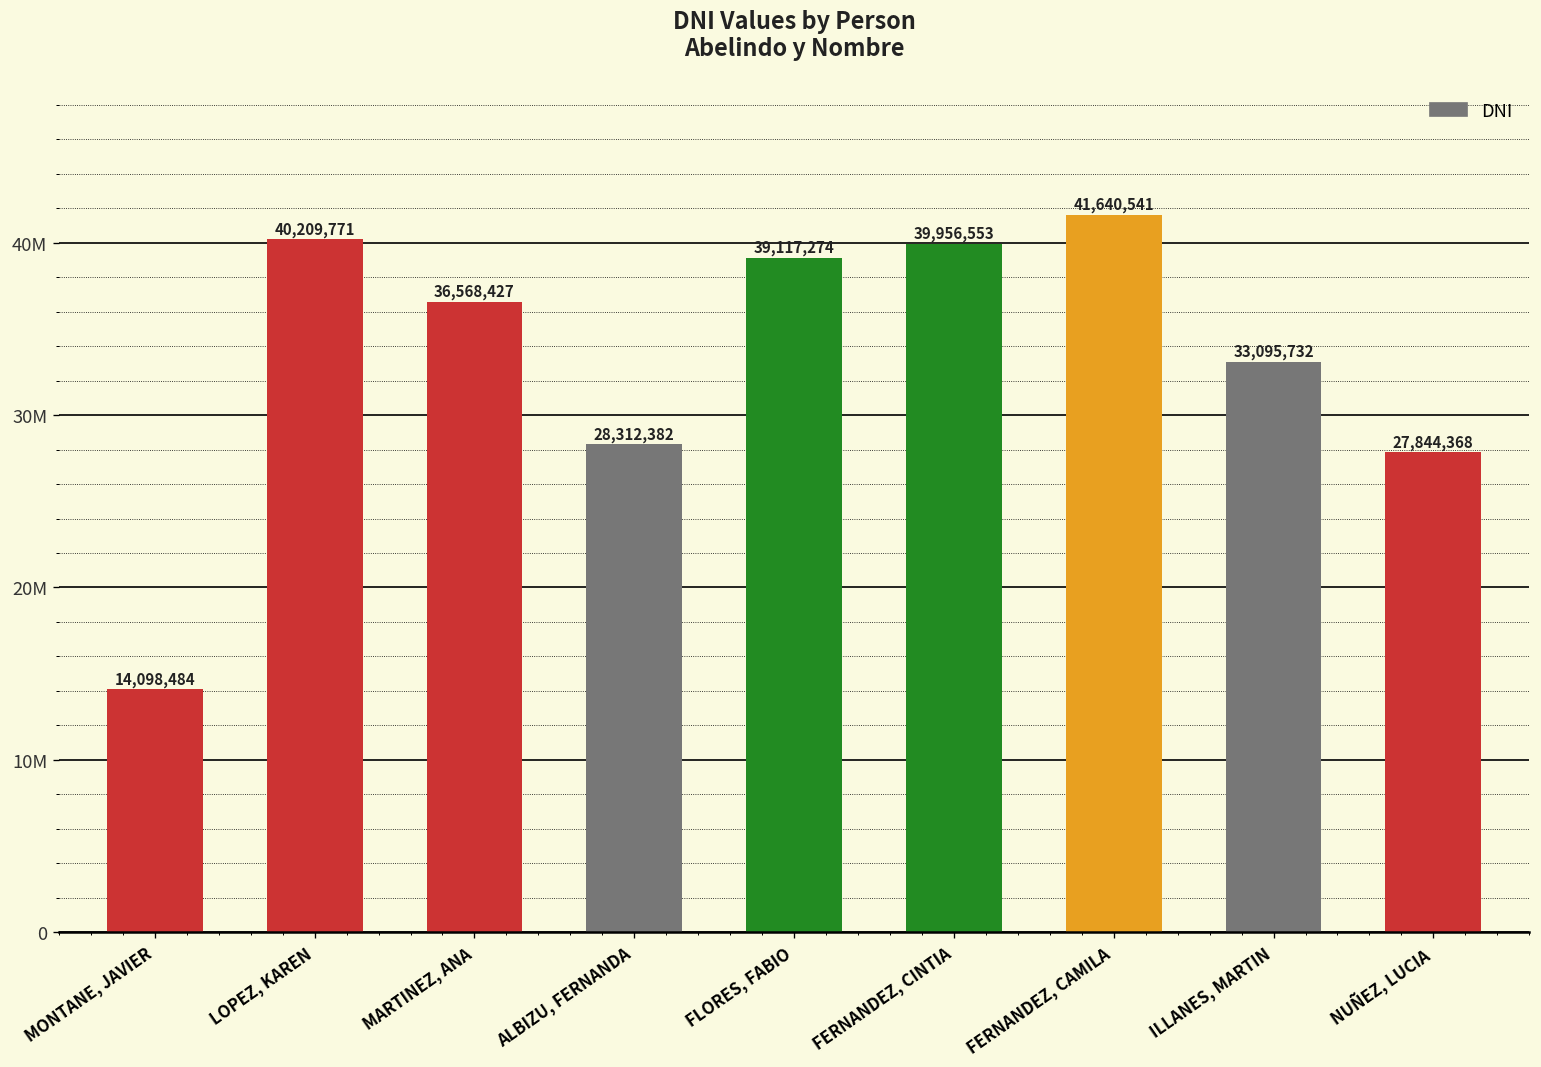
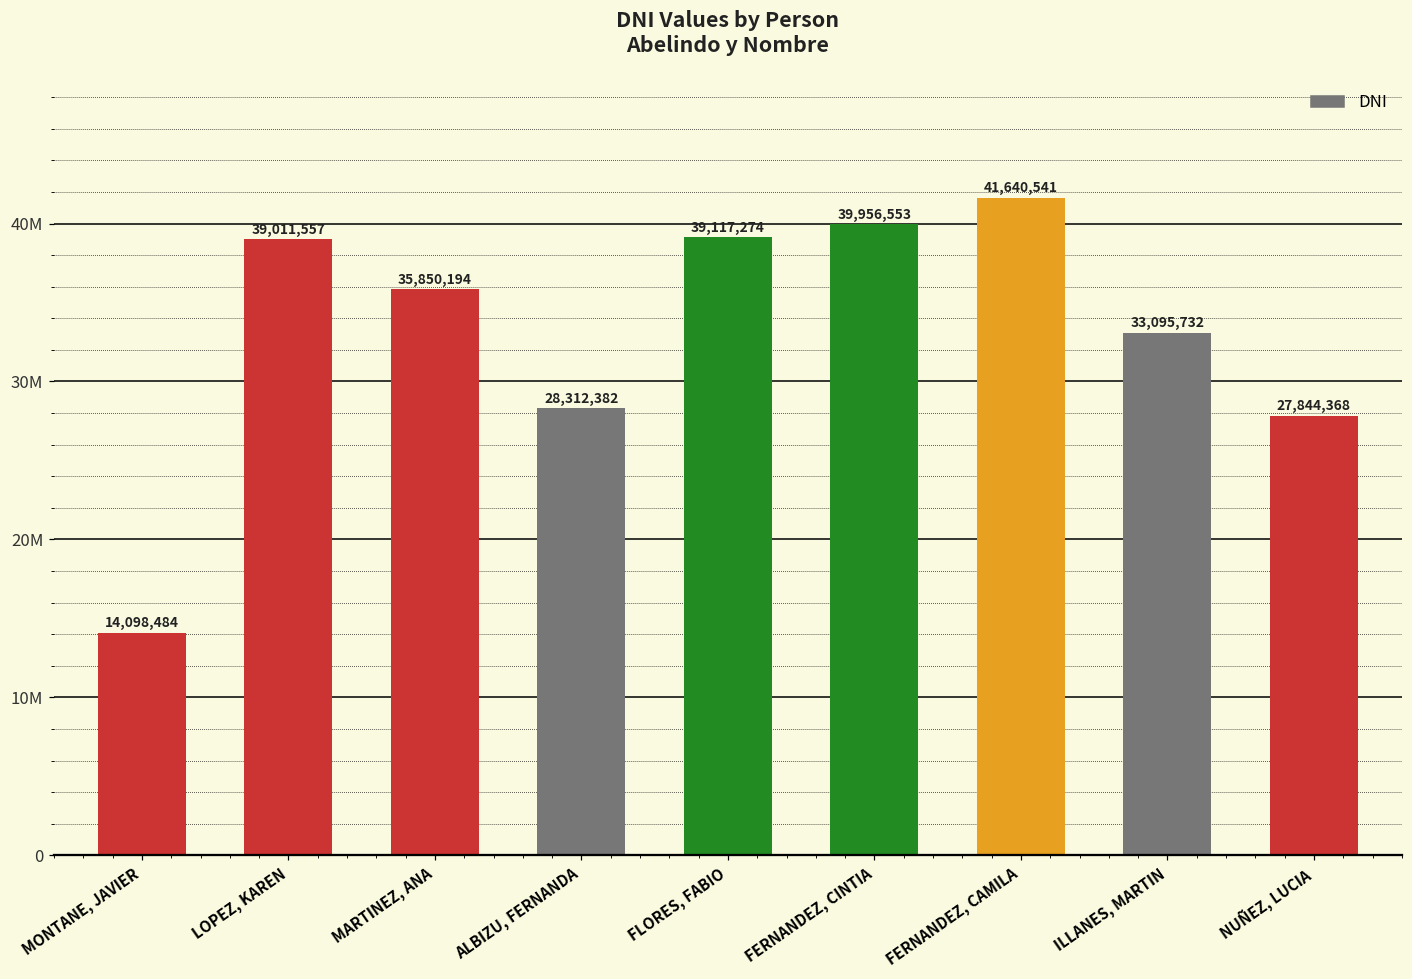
LOPEZ, KAREN: 40,209,771 -> 39,011,557
MARTINEZ, ANA: 36,568,427 -> 35,850,194
